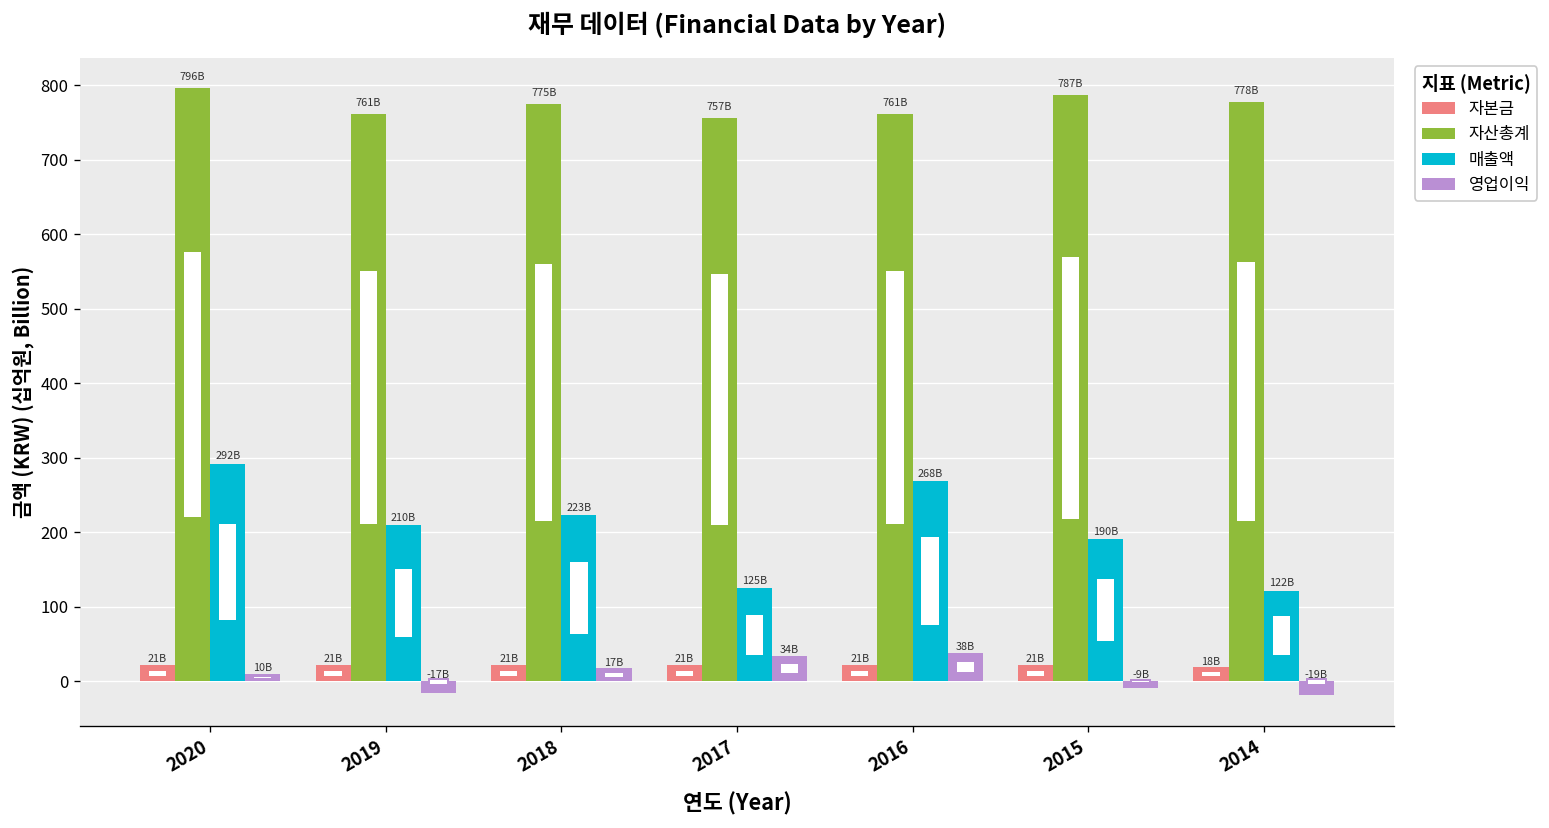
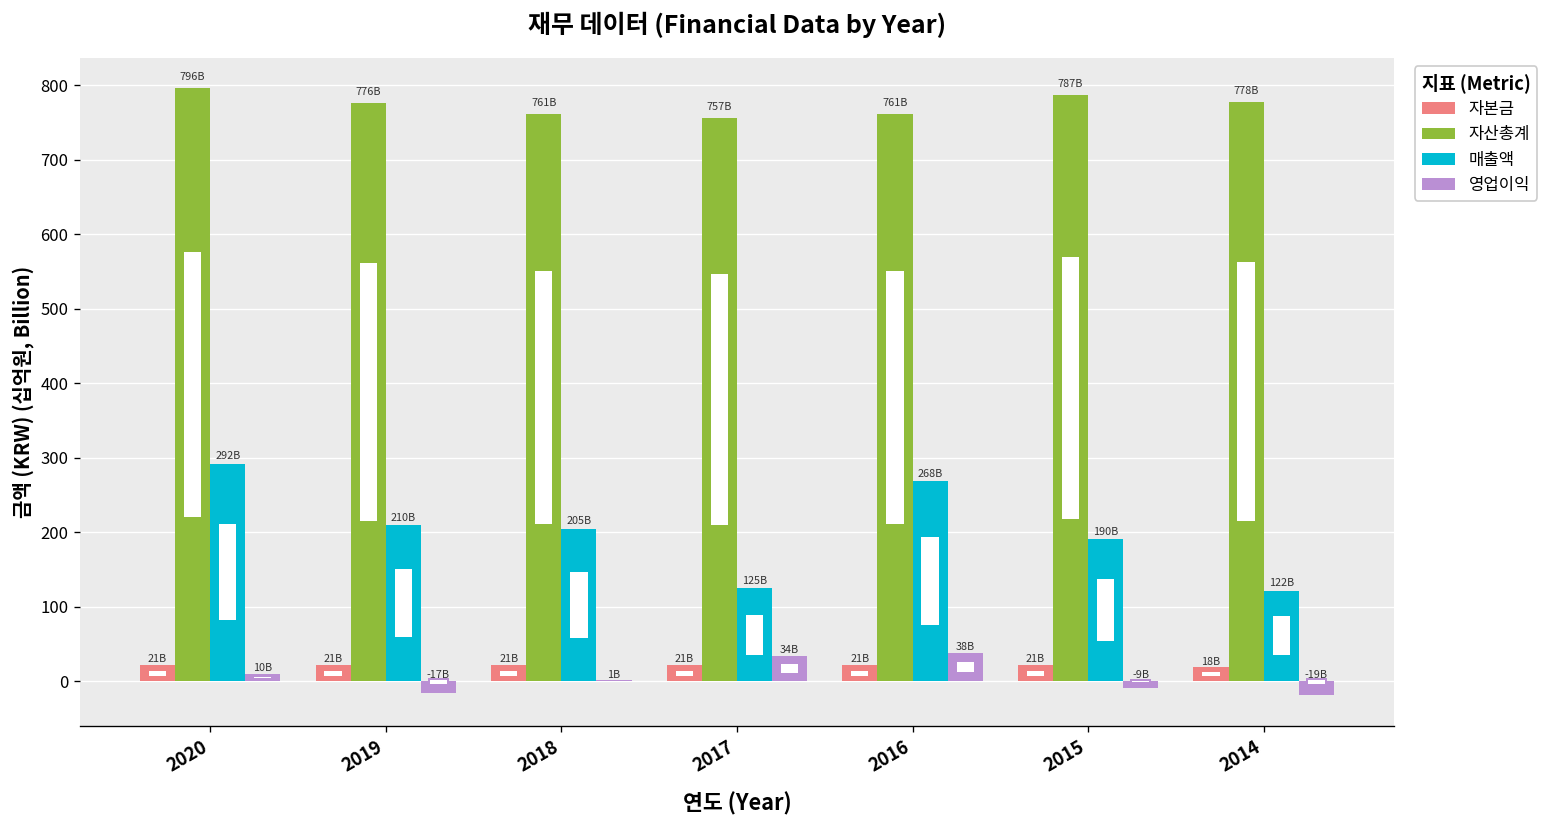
자산총계, 2019: 761B -> 776B
자산총계, 2018: 775B -> 761B
매출액, 2018: 223B -> 205B
영업이익, 2018: 17B -> 1B
